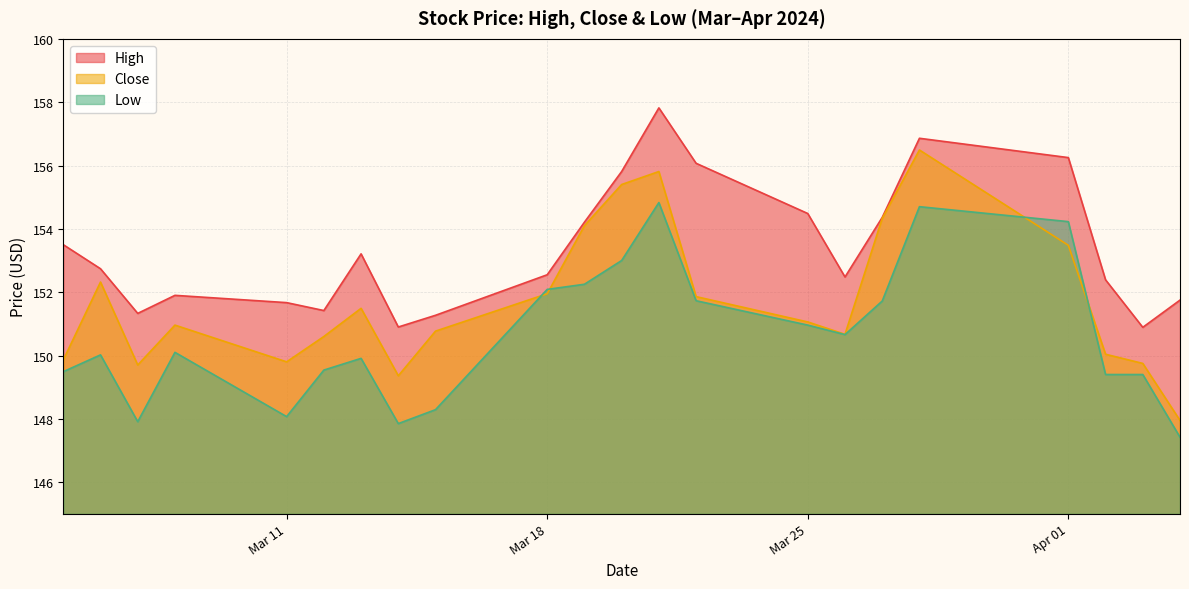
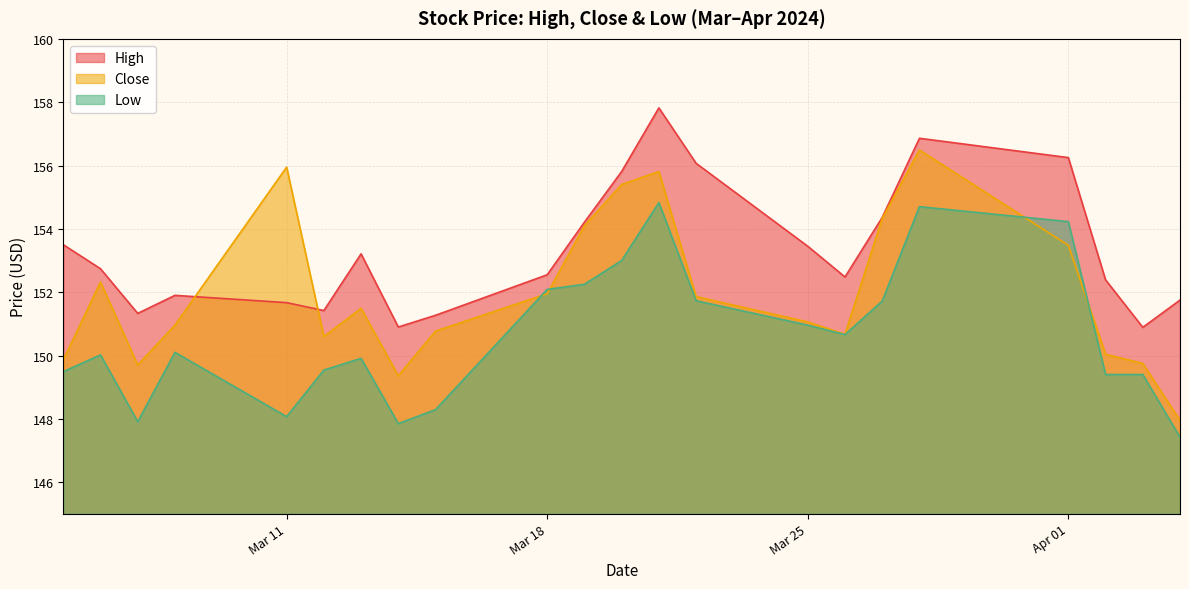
Close, Mar 11: 149.8 -> 155.9
High, Mar 25: 154.5 -> 153.4
